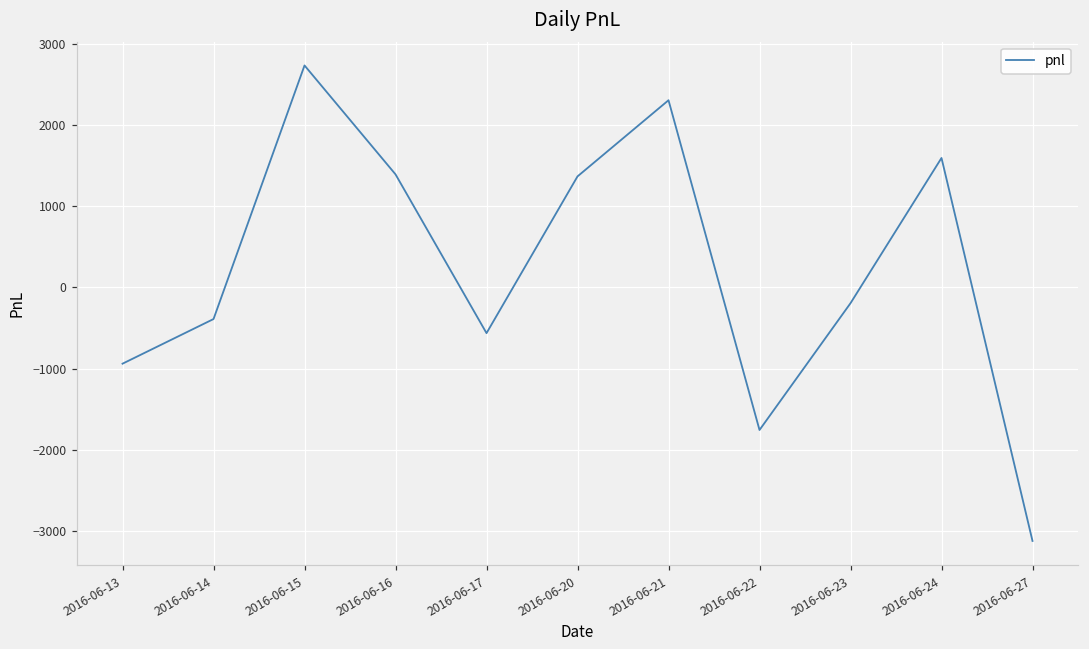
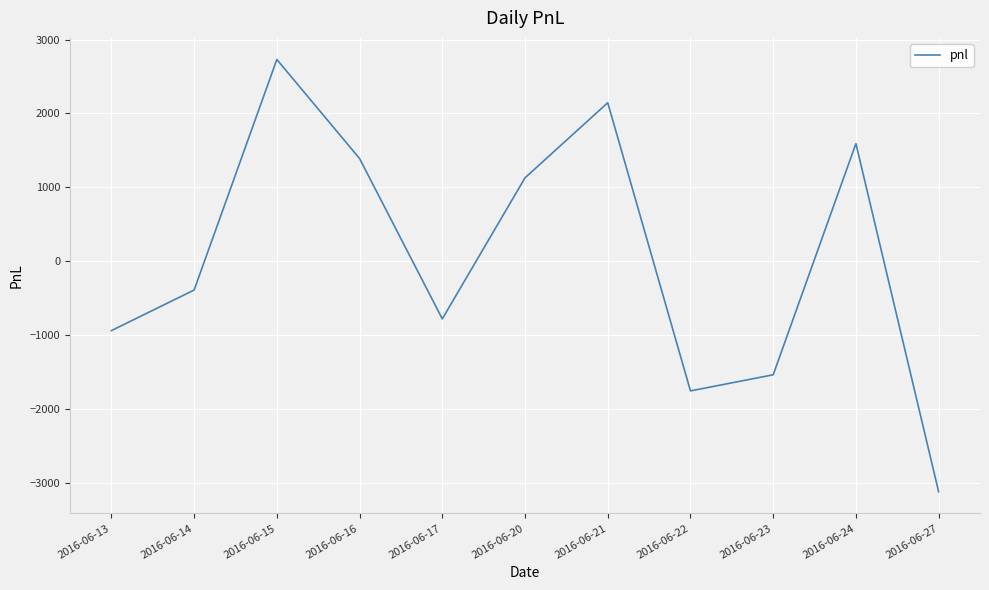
2016-06-17: -600 -> -800
2016-06-20: 1400 -> 1100
2016-06-21: 2300 -> 2100
2016-06-23: -200 -> -1500
